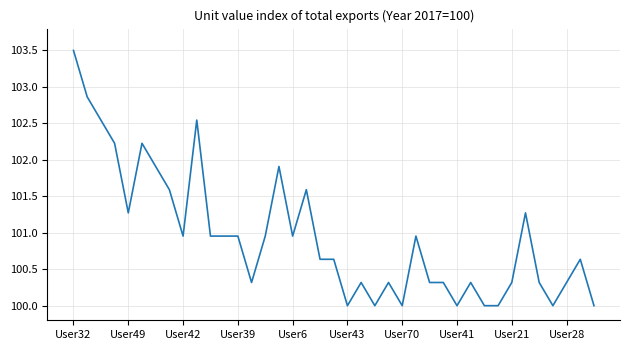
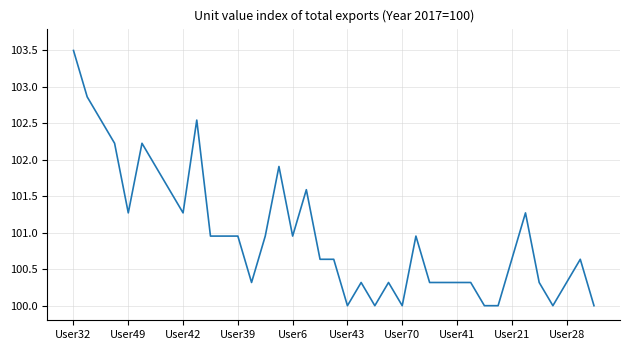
User42: 101.0 -> 101.3
User41: 100.0 -> 100.3
User21: 100.3 -> 100.6
